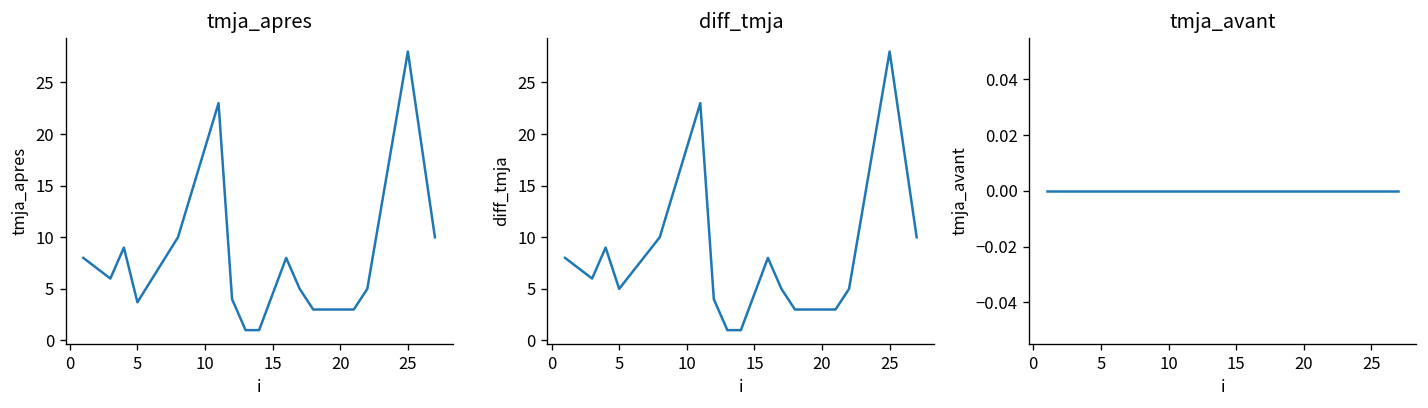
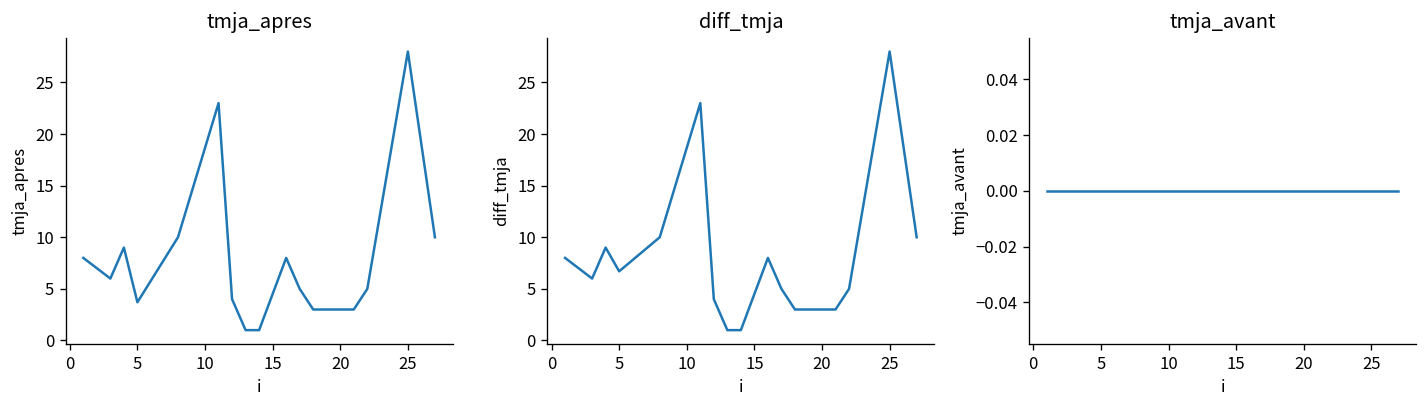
diff_tmja, 5: 5 -> 7
